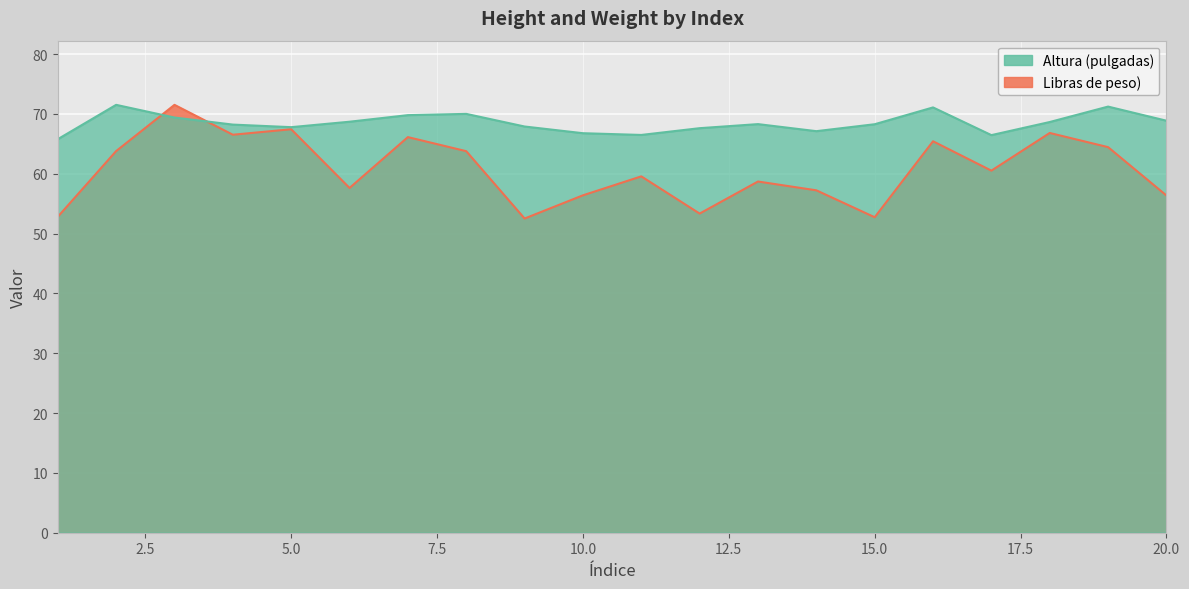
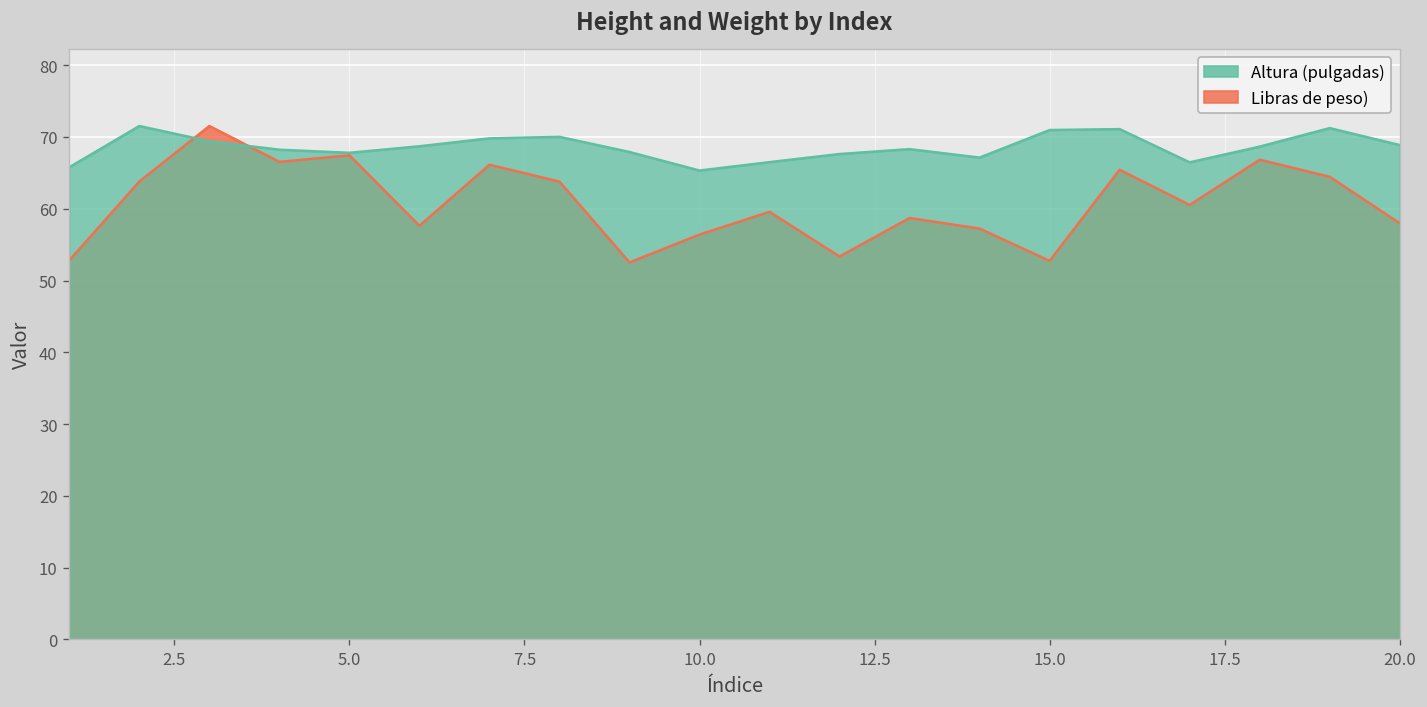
Altura (pulgadas), 10.0: 67 -> 65
Altura (pulgadas), 15.0: 68 -> 71
Libras de peso), 20.0: 56 -> 58
